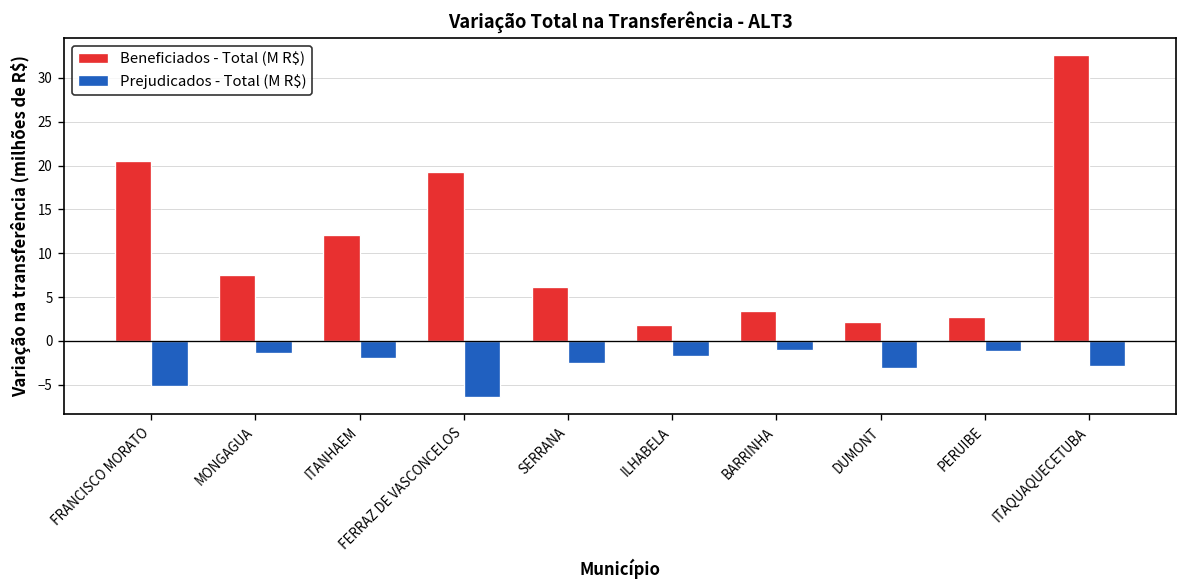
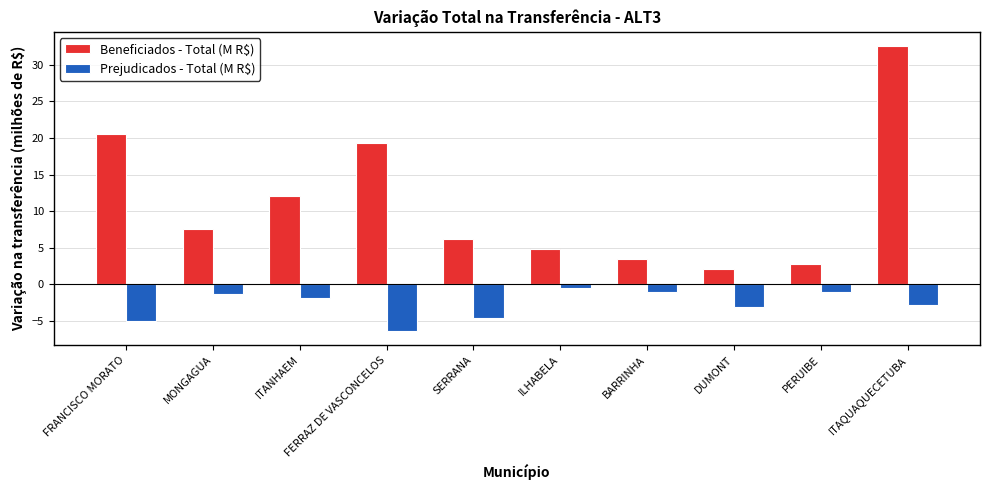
Prejudicados - Total (M R$), SERRANA: -3 -> -5
Beneficiados - Total (M R$), ILHABELA: 2 -> 5
Prejudicados - Total (M R$), ILHABELA: -2 -> -1
